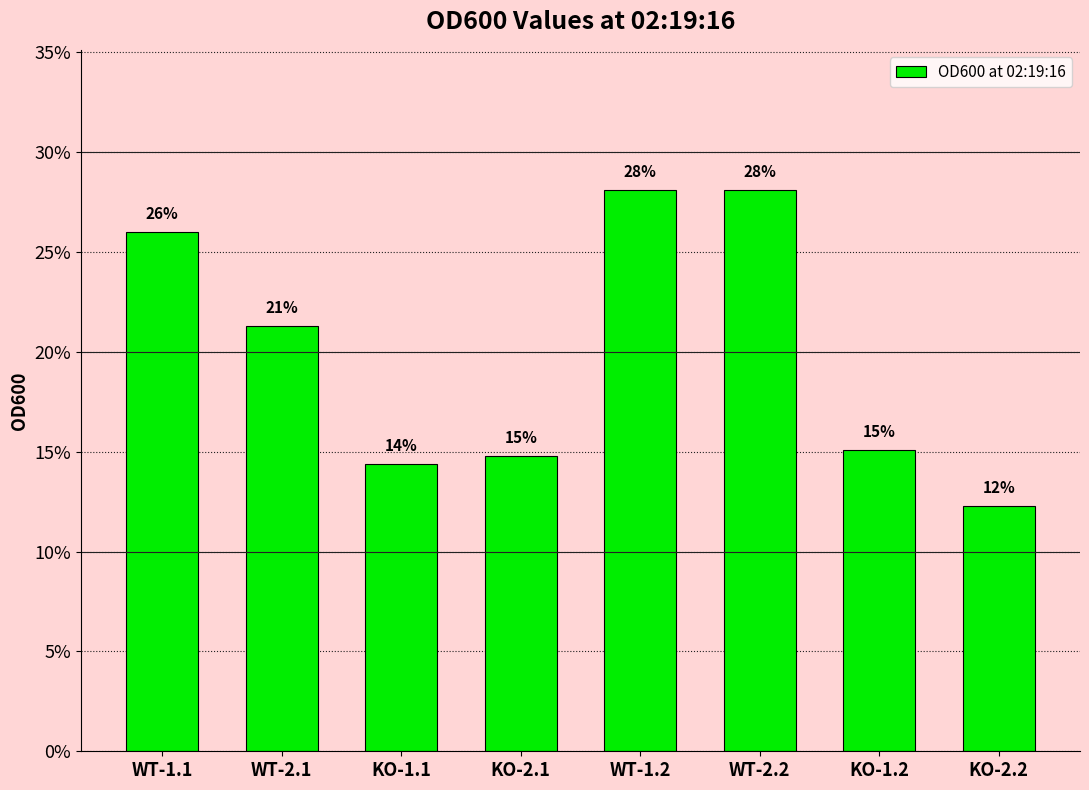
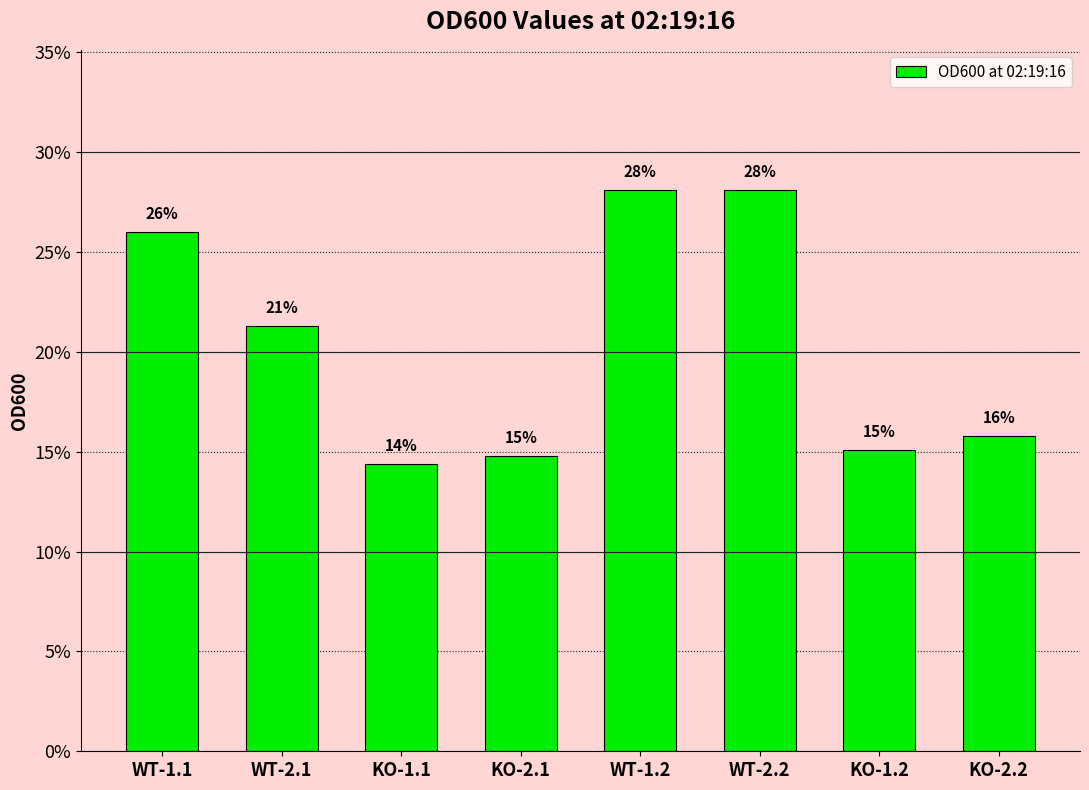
KO-2.2: 12% -> 16%
